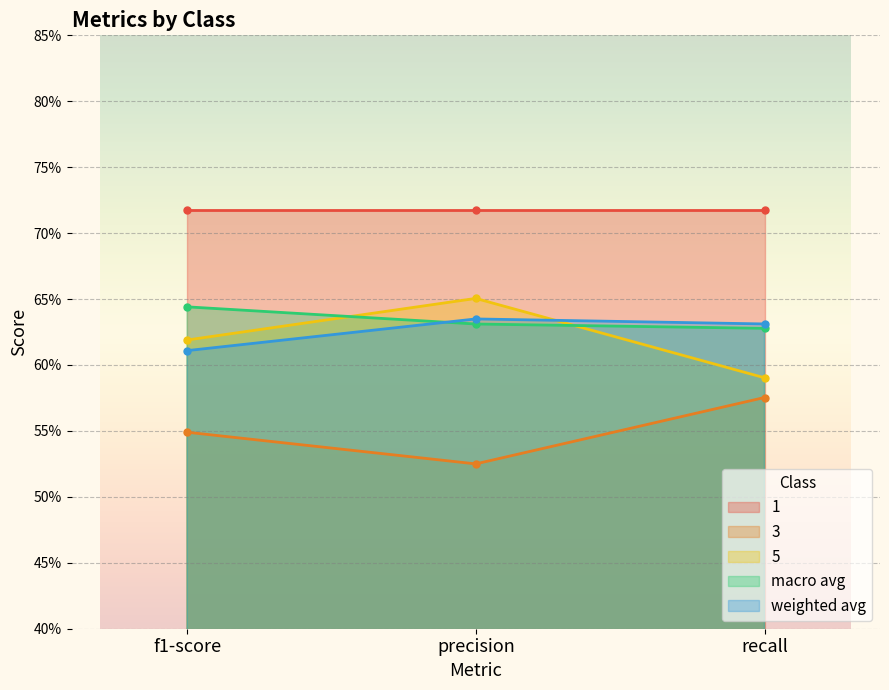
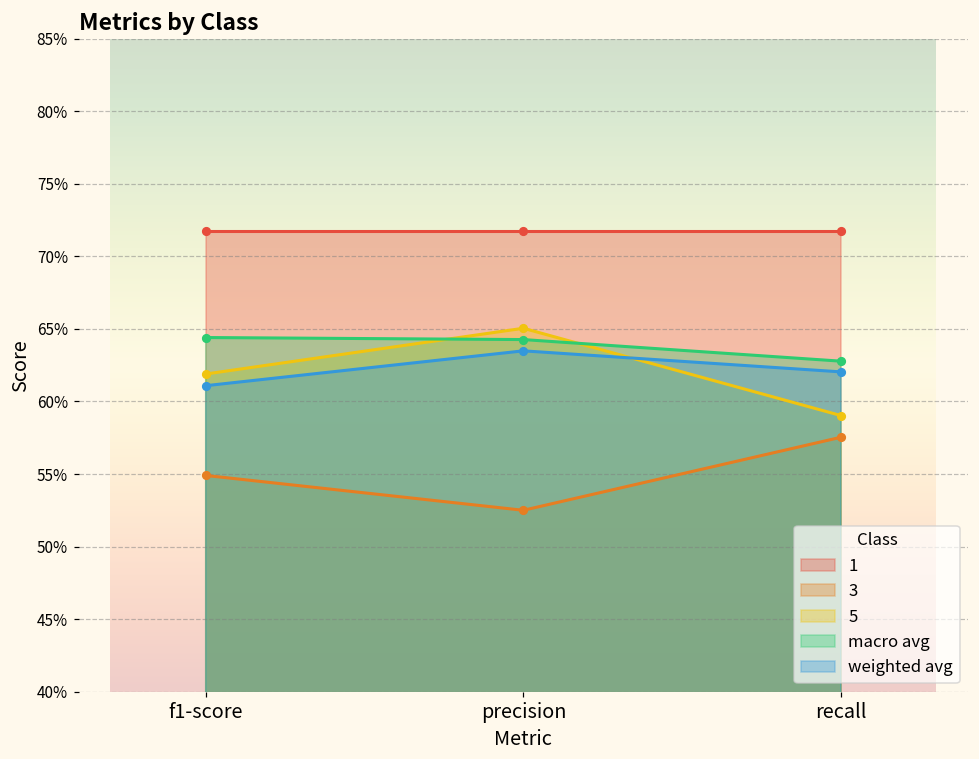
macro avg, precision: 63.1% -> 64.3%
weighted avg, recall: 63.1% -> 62.0%
